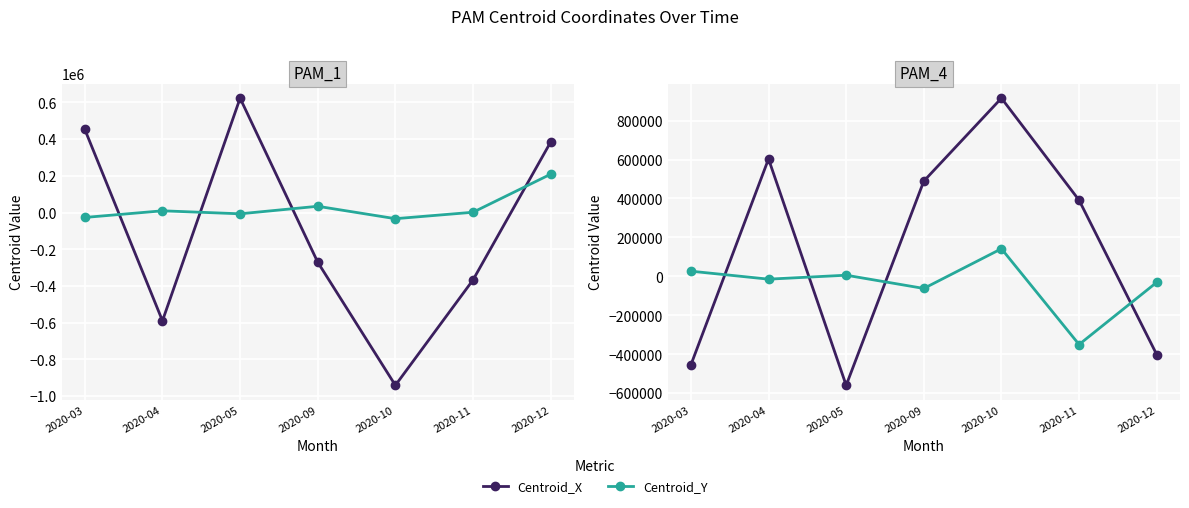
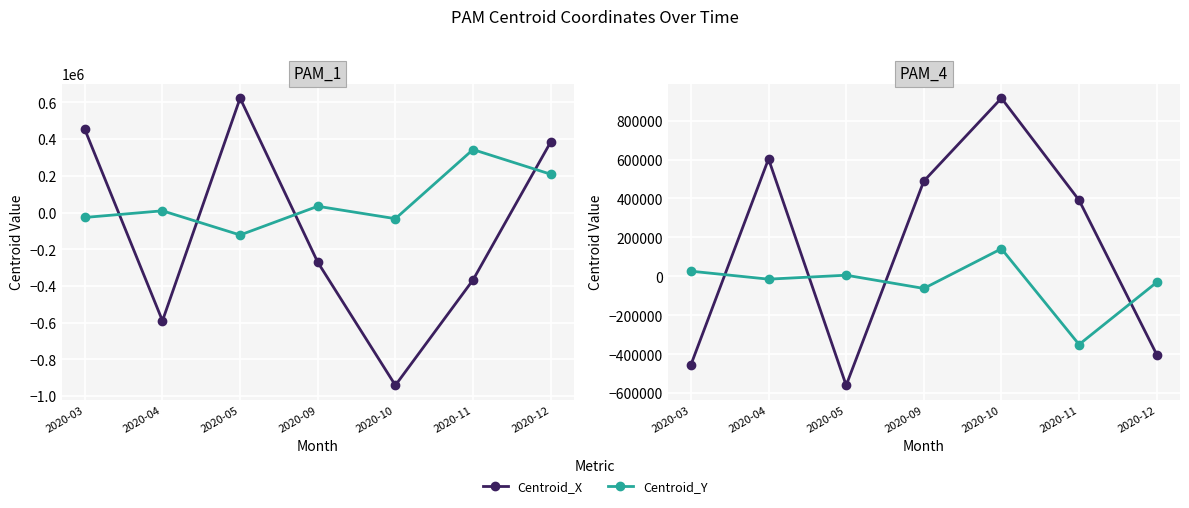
PAM_1, Centroid_Y, 2020-05: -10000 -> -120000
PAM_1, Centroid_Y, 2020-11: 0 -> 340000
